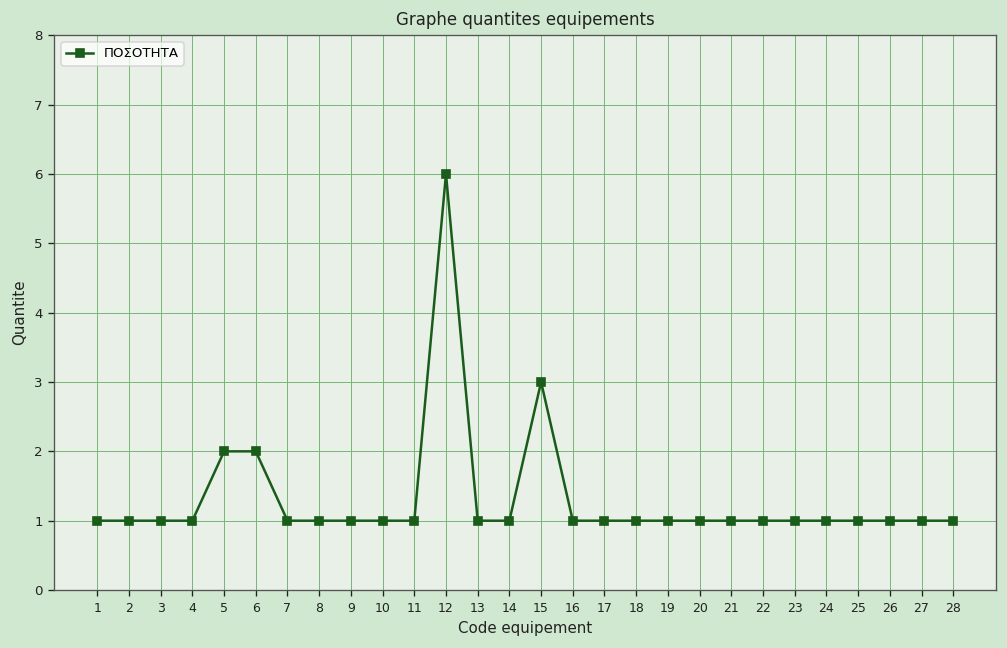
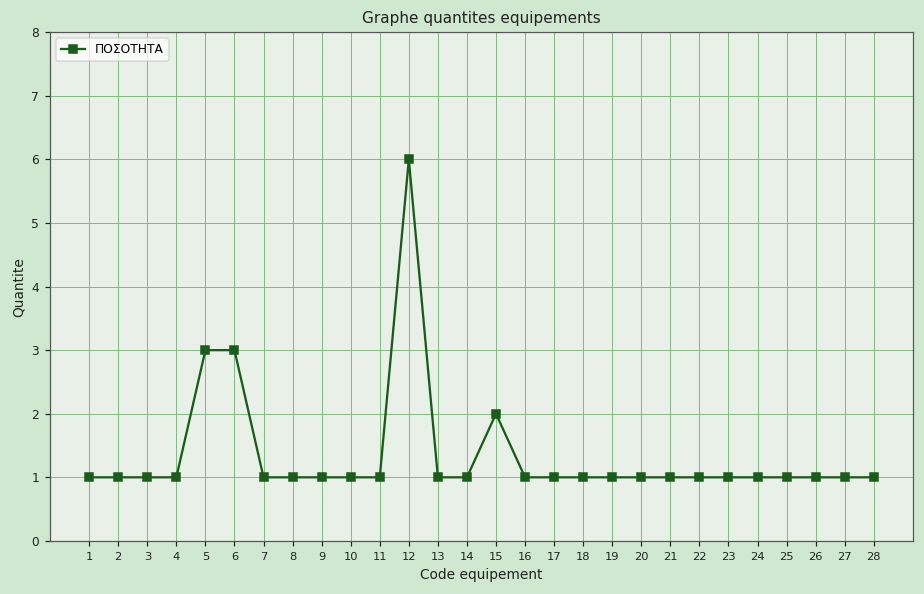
5: 2 -> 3
6: 2 -> 3
15: 3 -> 2
